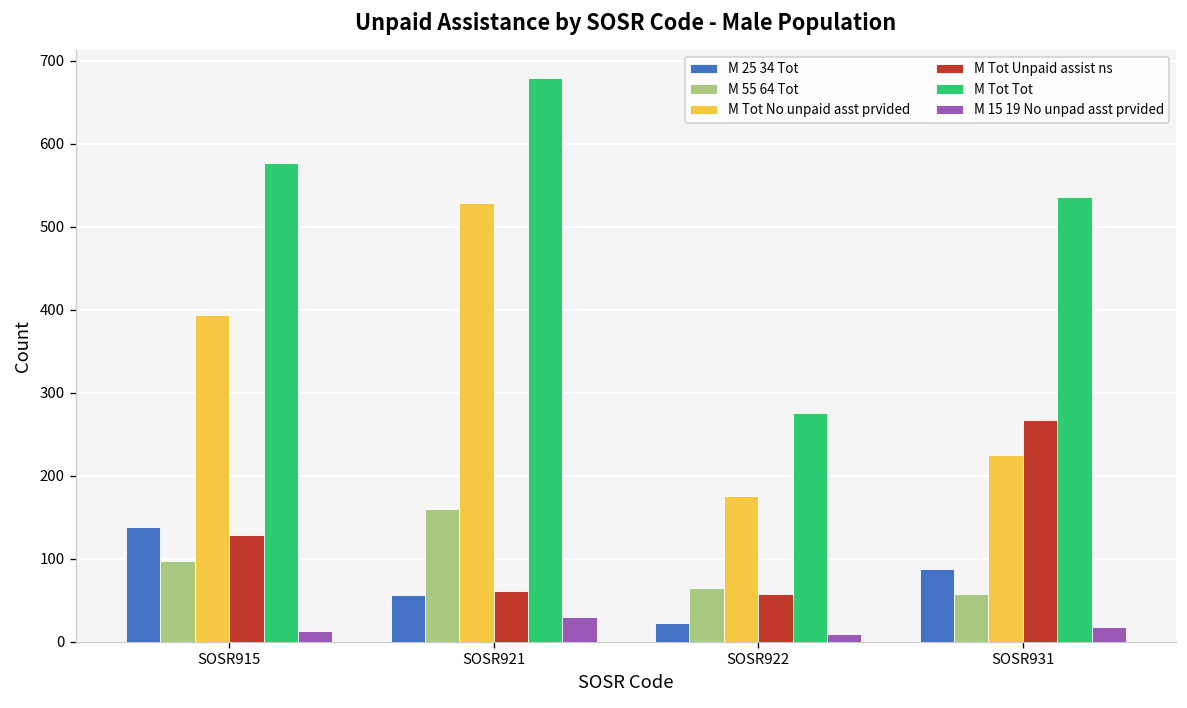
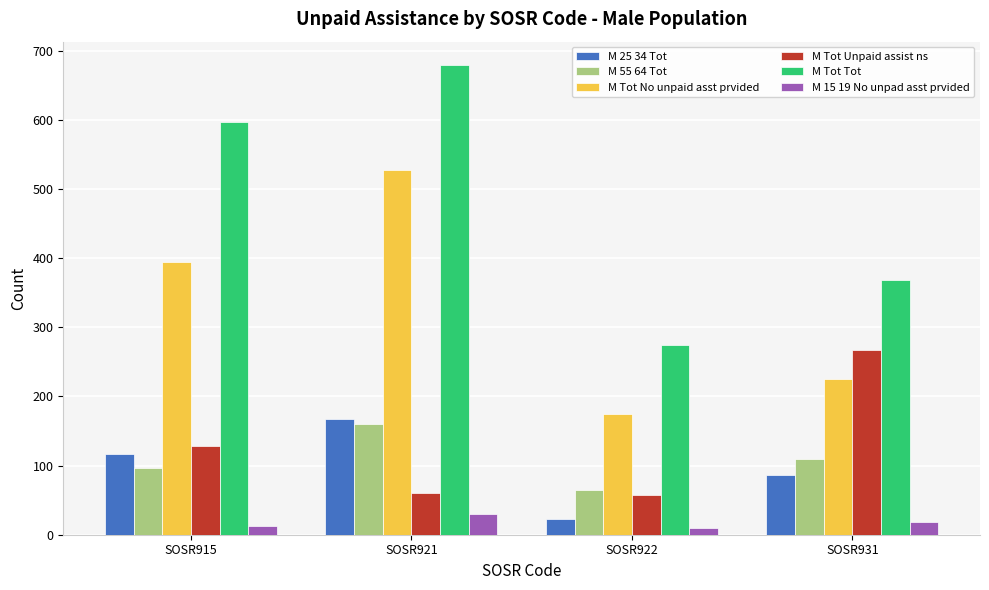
M 25 34 Tot, SOSR915: 140 -> 120
M Tot Tot, SOSR915: 580 -> 600
M 25 34 Tot, SOSR921: 60 -> 170
M 55 64 Tot, SOSR931: 60 -> 110
M Tot Tot, SOSR931: 540 -> 370
